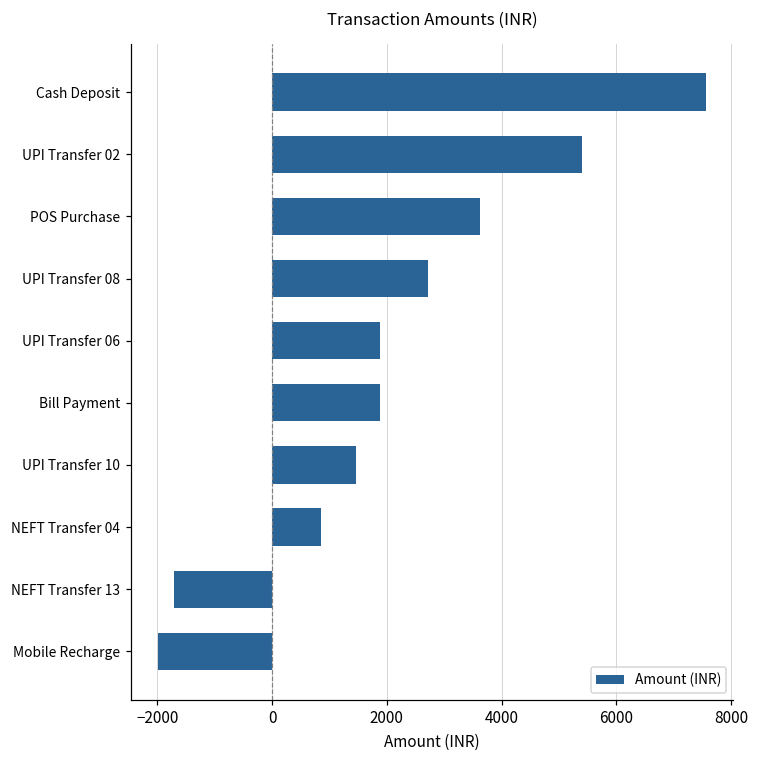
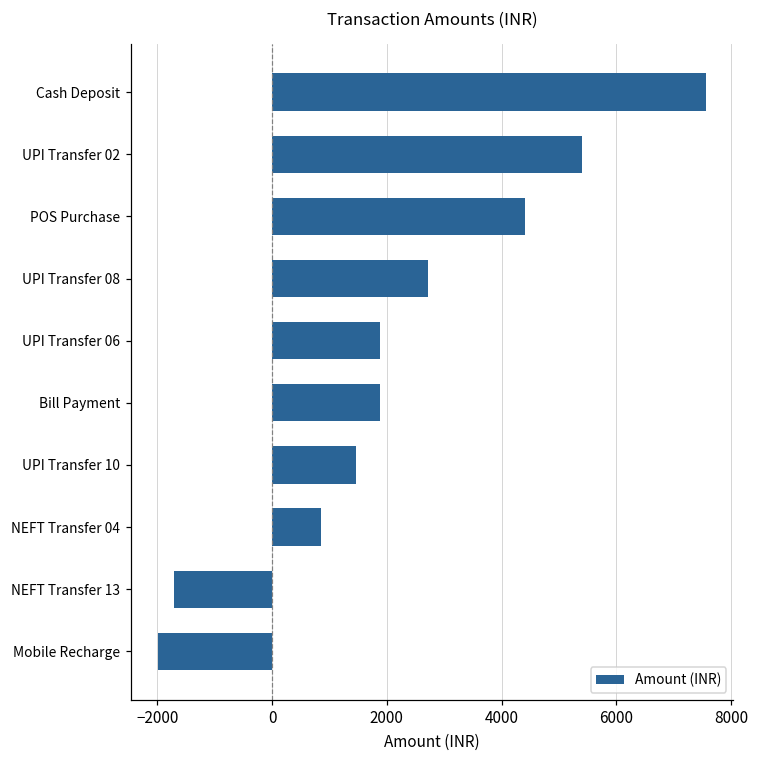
POS Purchase: 3600 -> 4400
